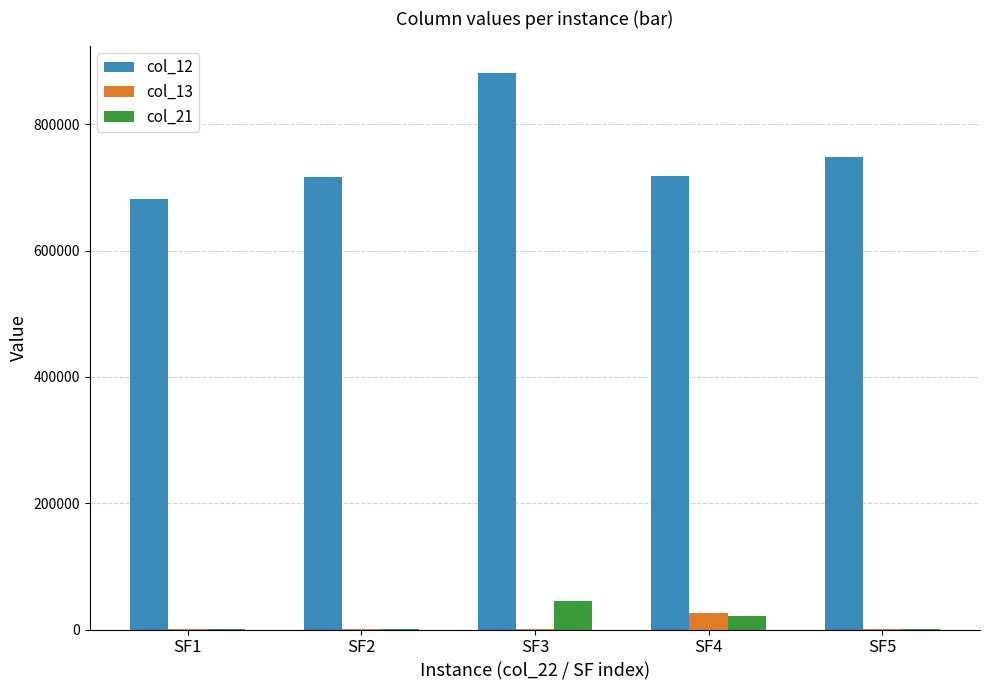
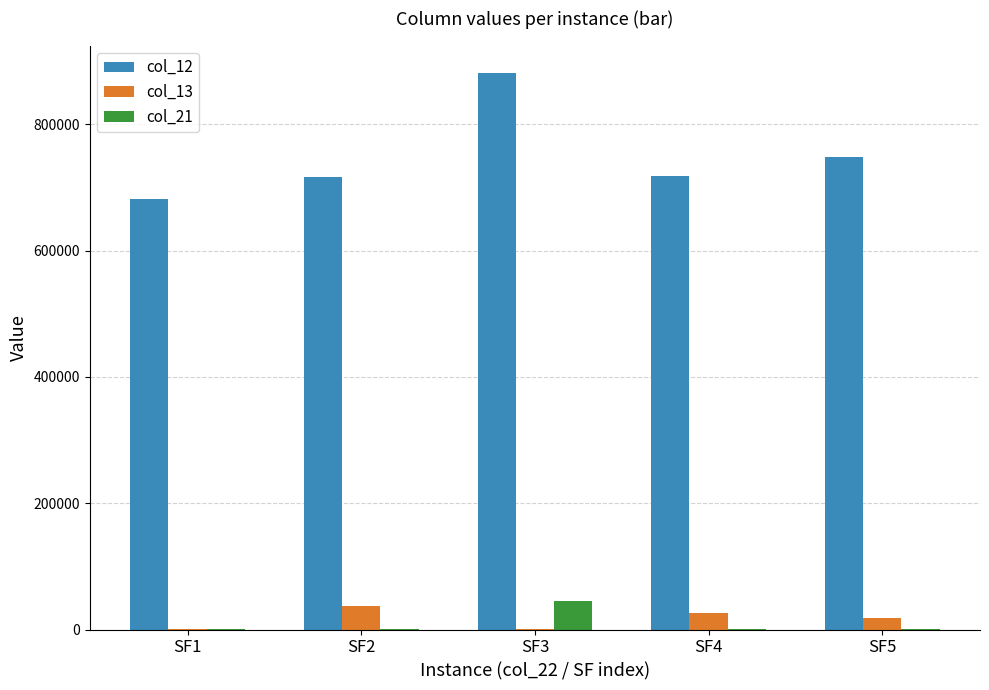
col_13, SF2: 0 -> 40000
col_21, SF4: 20000 -> 0
col_13, SF5: 0 -> 20000
